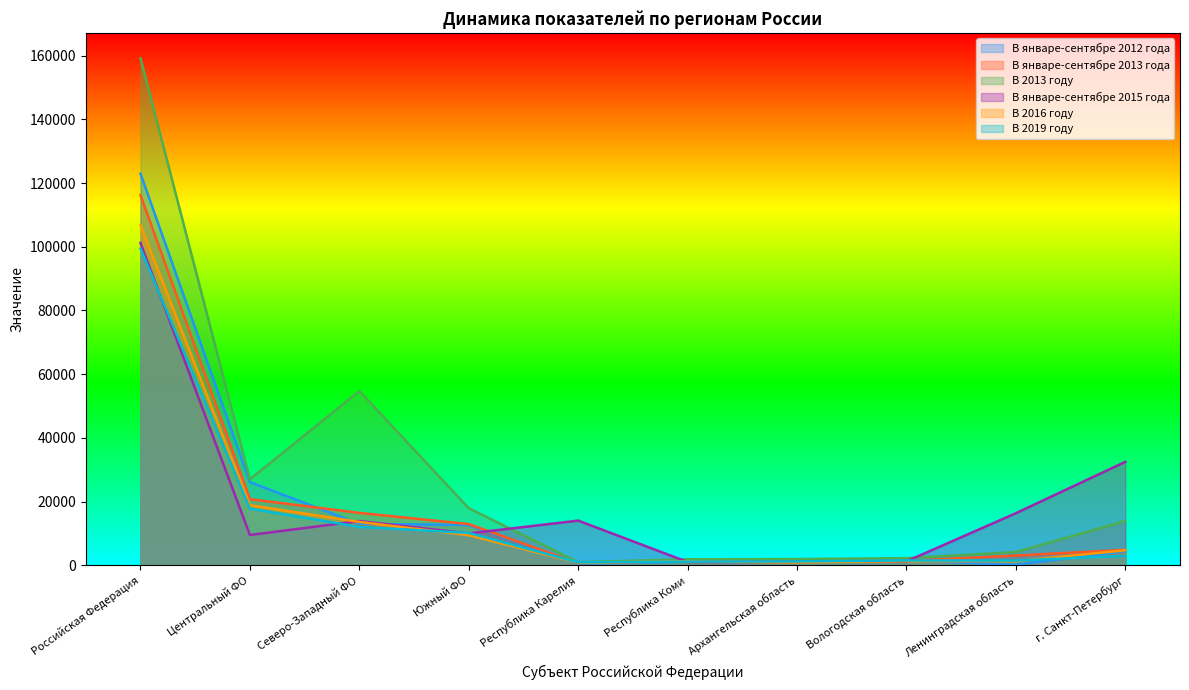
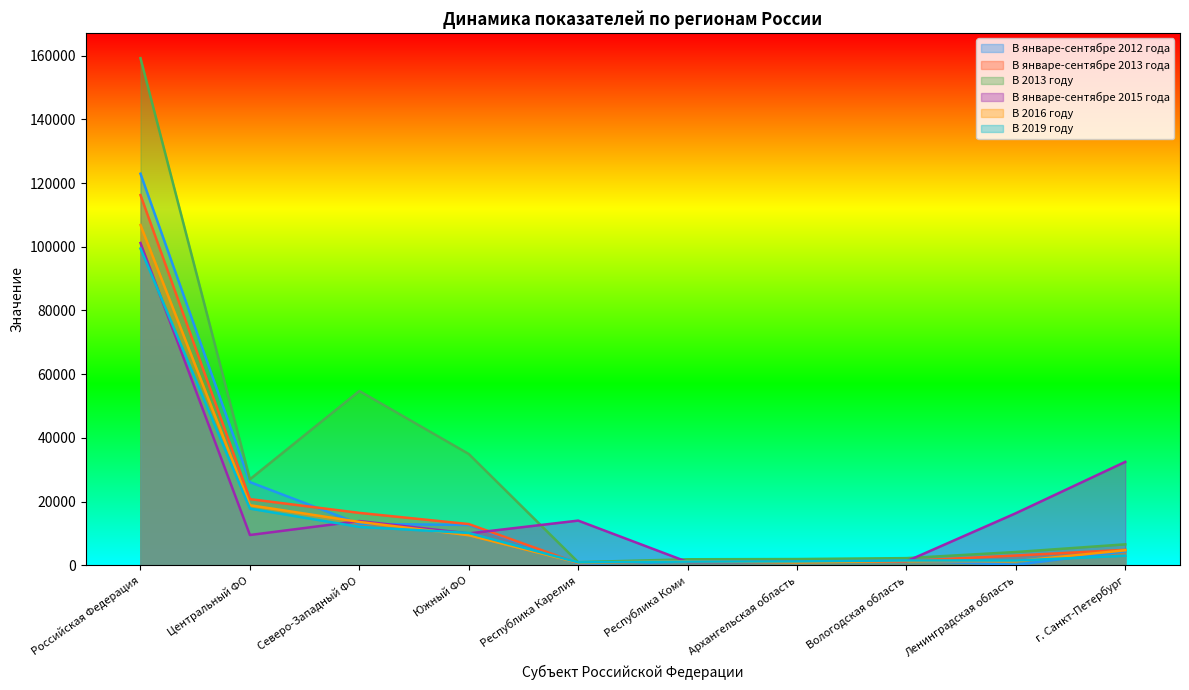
В 2013 году, Южный ФО: 18000 -> 35000
В 2013 году, г. Санкт-Петербург: 14000 -> 7000
